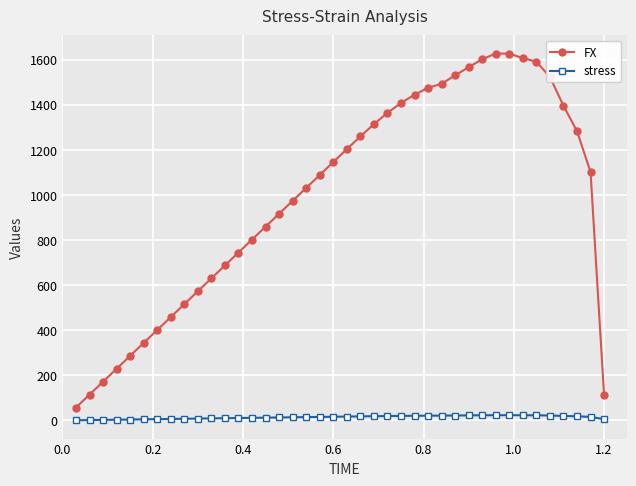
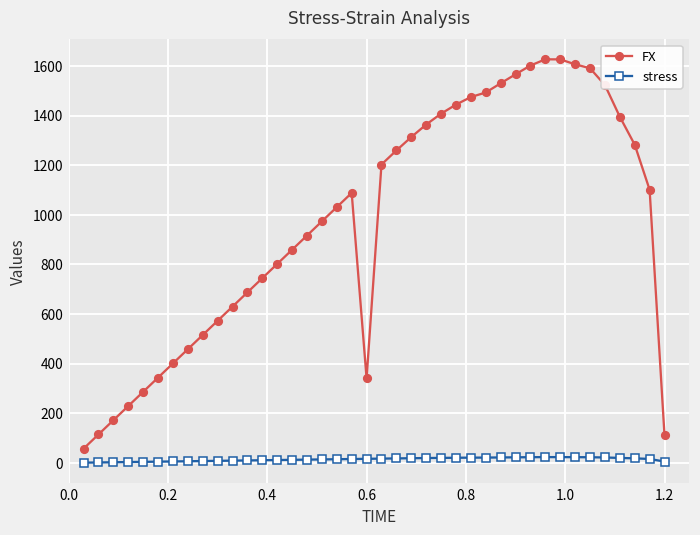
FX, 0.6: 1150 -> 340
